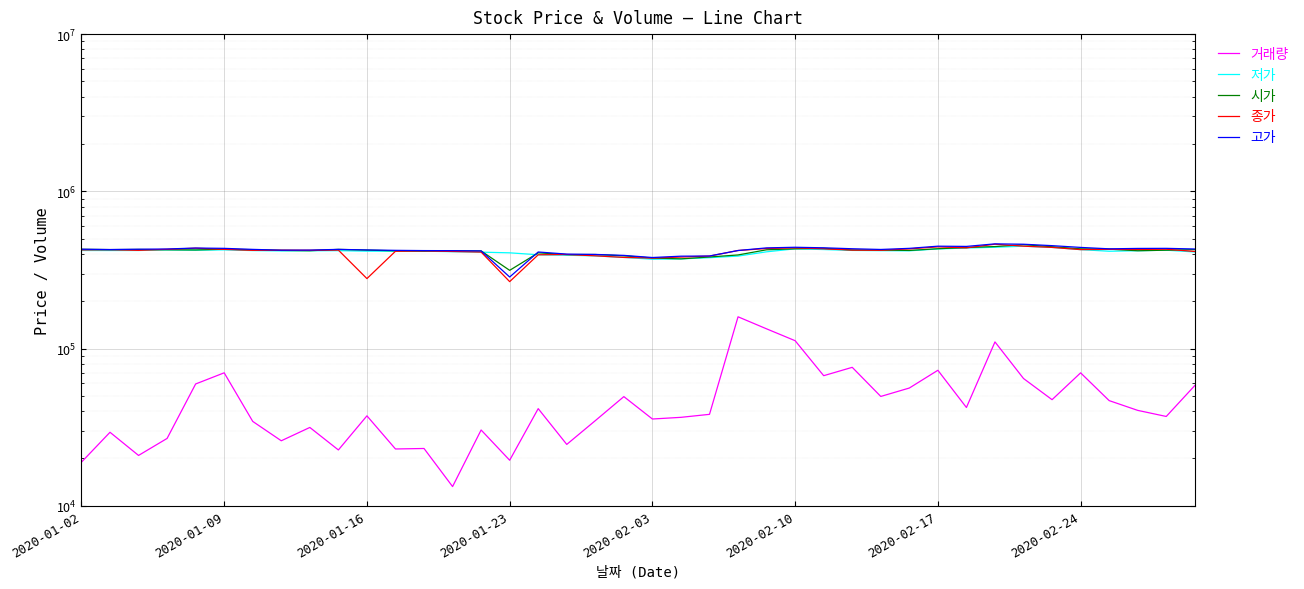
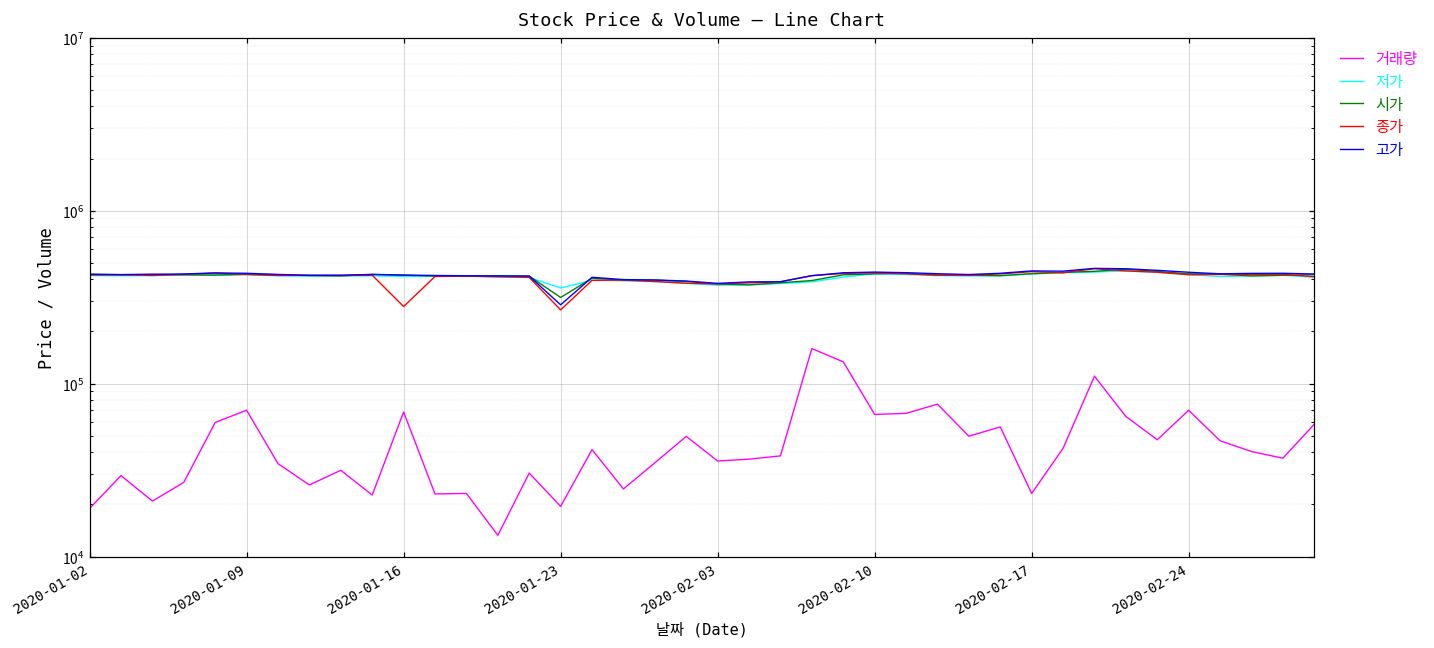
거래량, 2020-01-16: 37000 -> 70000
저가, 2020-01-23: 410000 -> 360000
거래량, 2020-02-10: 110000 -> 66000
거래량, 2020-02-17: 70000 -> 23000
